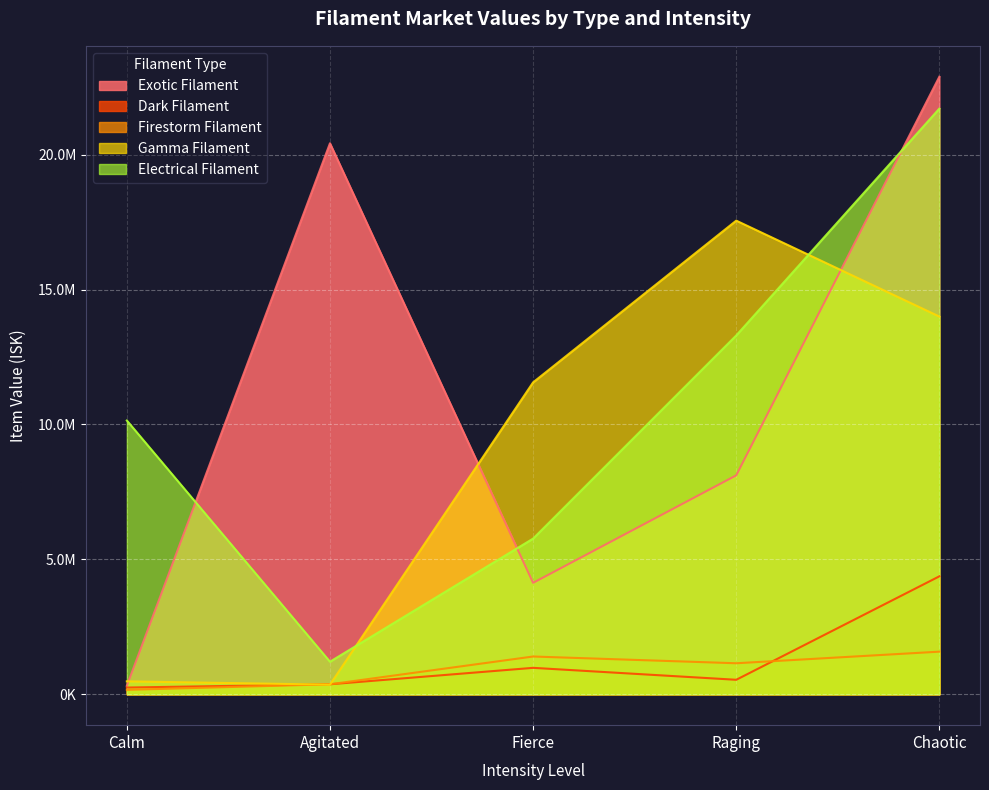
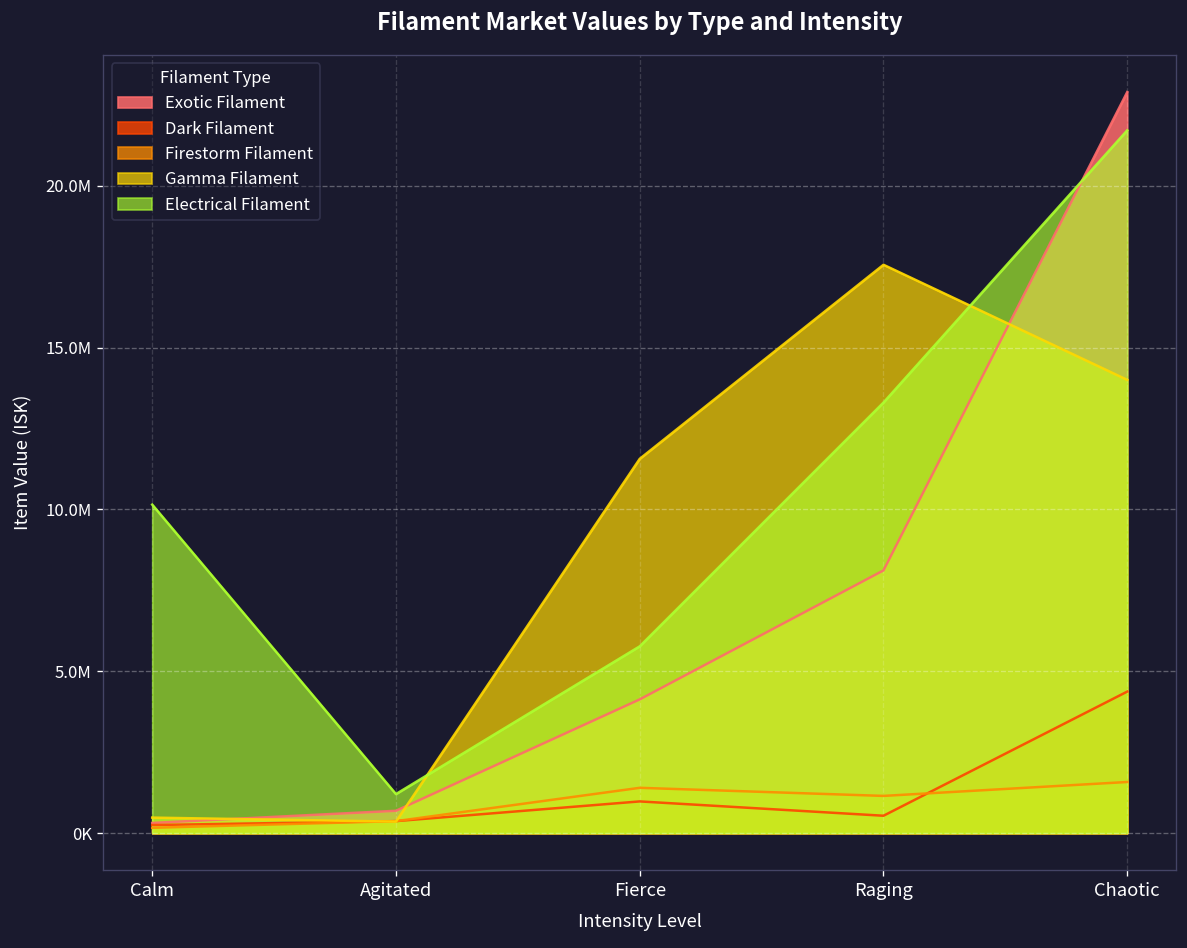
Exotic Filament, Agitated: 20400000 -> 700000
